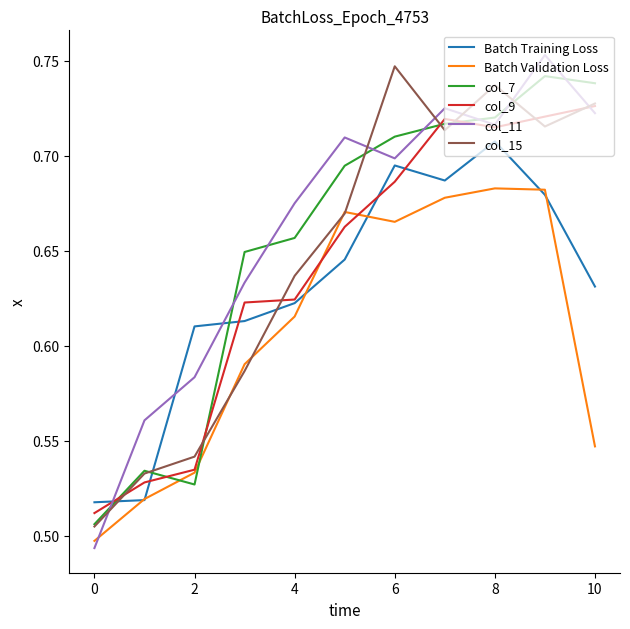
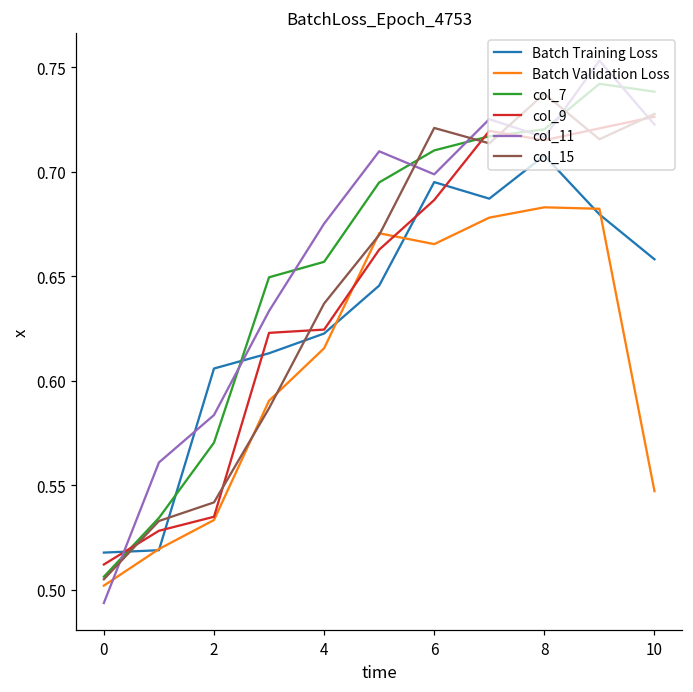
Batch Validation Loss, 0: 0.497 -> 0.502
Batch Training Loss, 2: 0.610 -> 0.606
col_7, 2: 0.527 -> 0.570
col_15, 6: 0.747 -> 0.721
Batch Training Loss, 10: 0.631 -> 0.658
